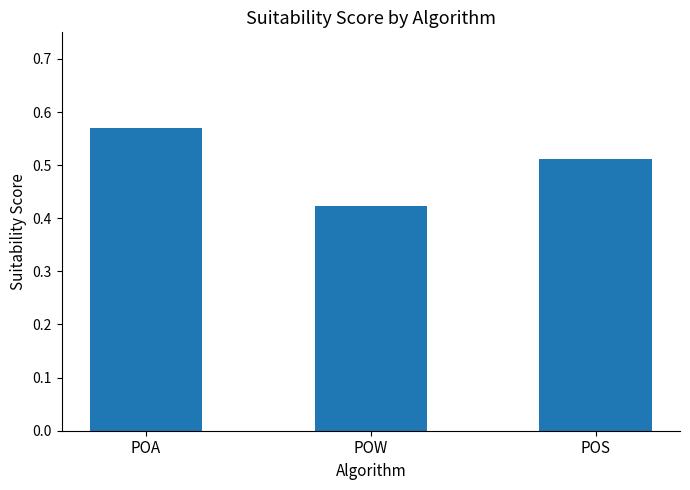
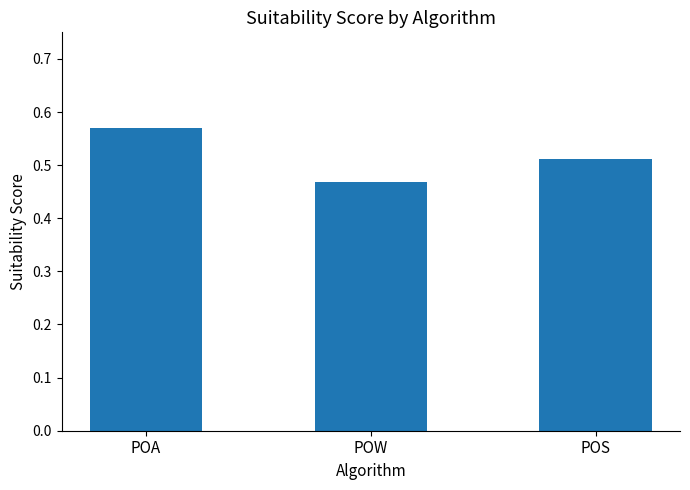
POW: 0.42 -> 0.47
